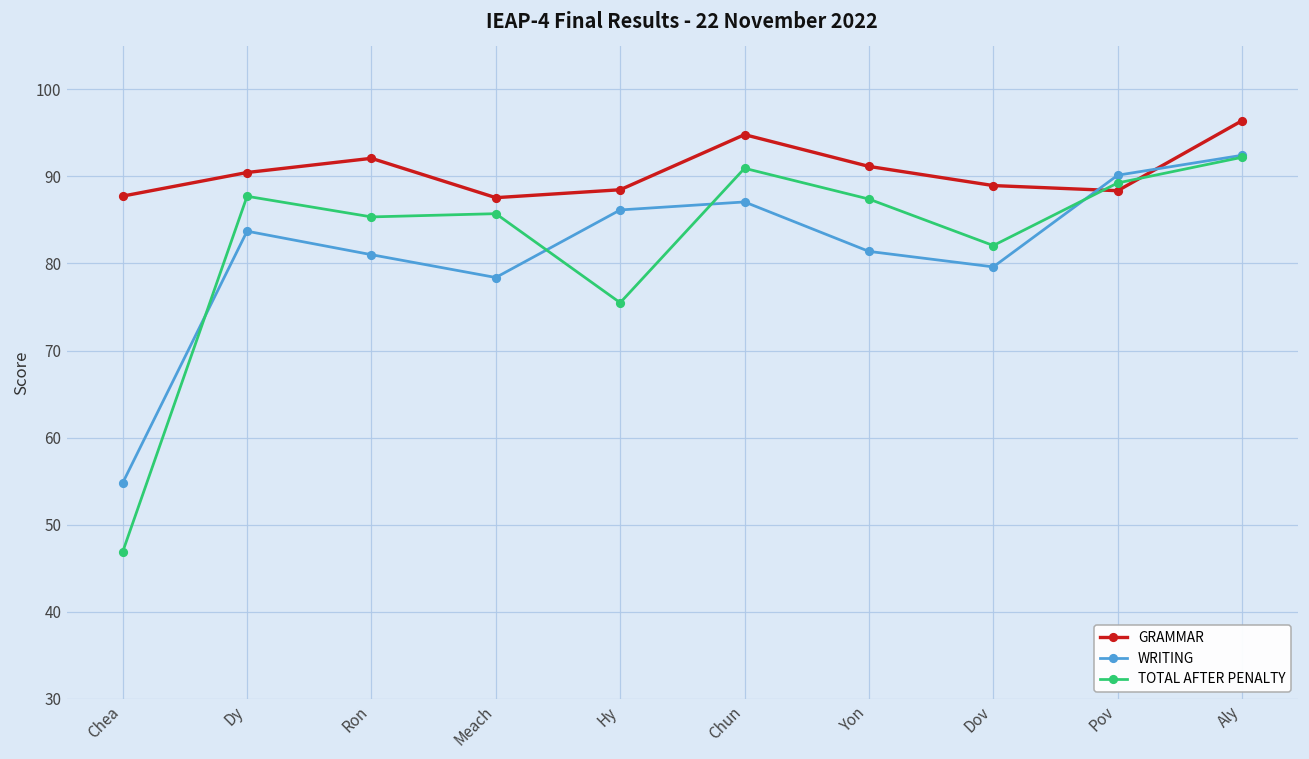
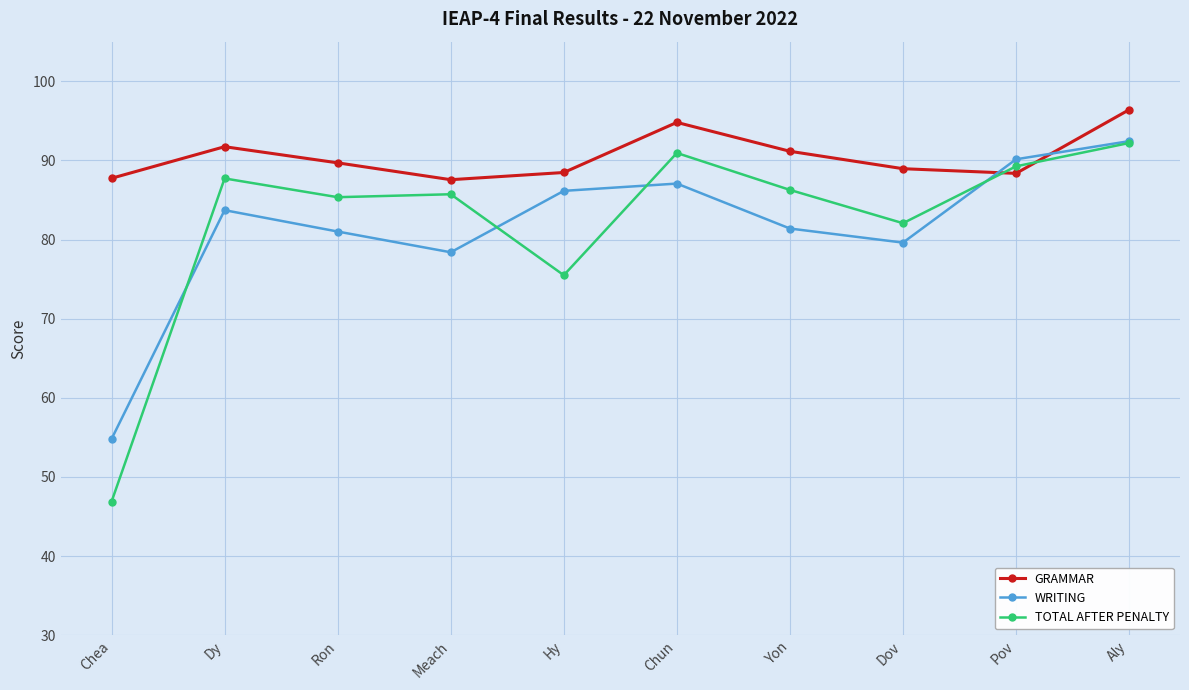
GRAMMAR, Dy: 90 -> 92
GRAMMAR, Ron: 92 -> 90
TOTAL AFTER PENALTY, Yon: 87 -> 86
